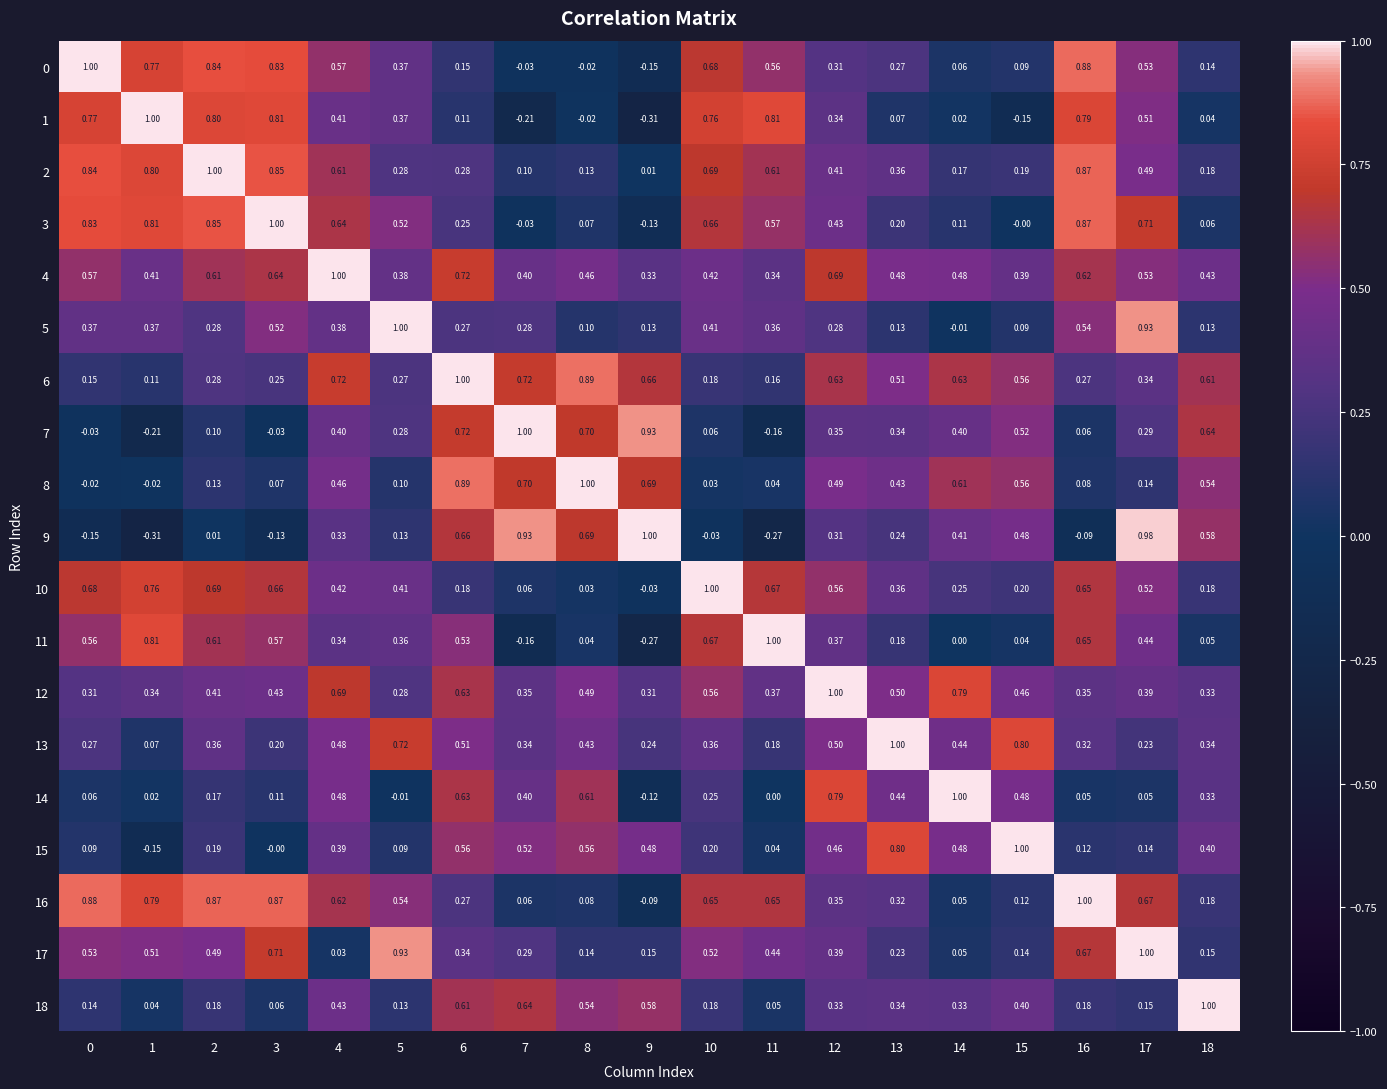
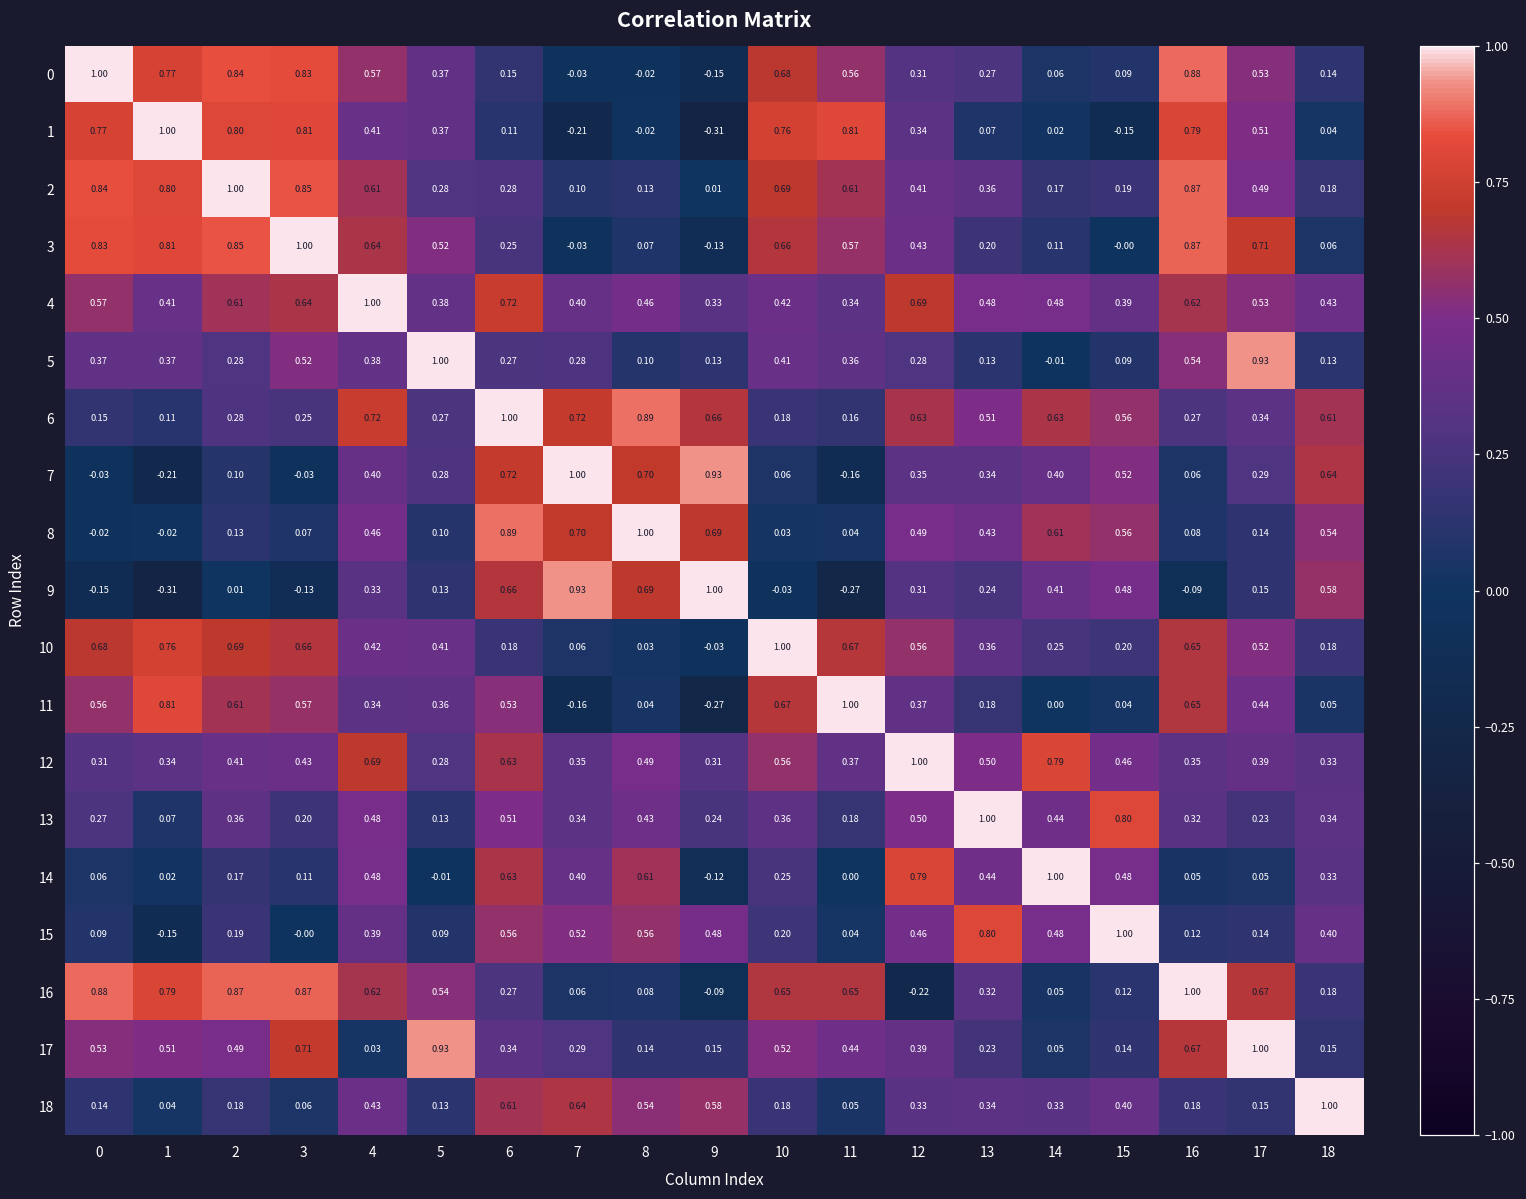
9, 17: 0.98 -> 0.15
13, 5: 0.72 -> 0.13
16, 12: 0.35 -> -0.22
